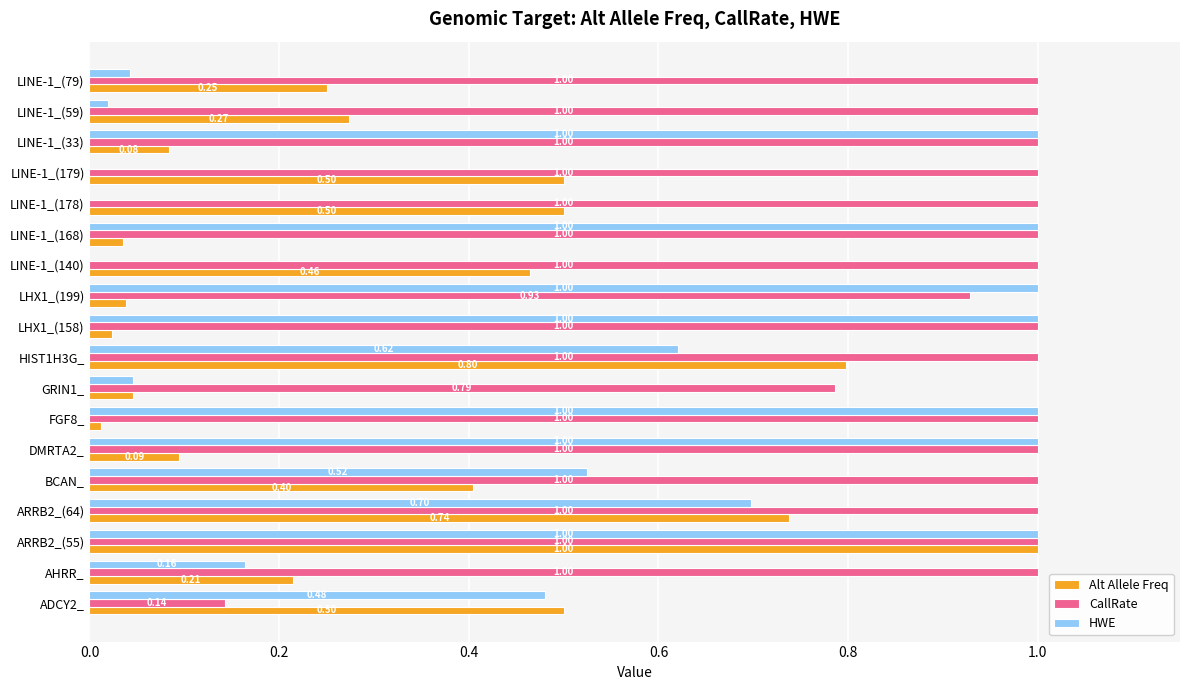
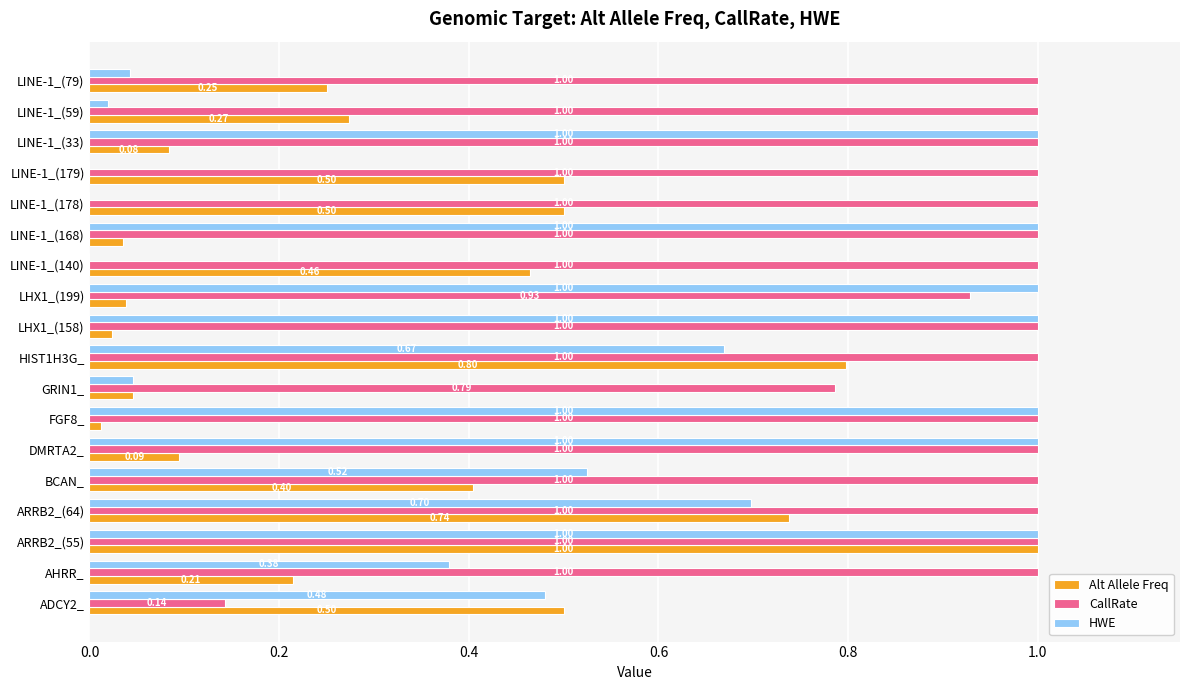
HWE, HIST1H3G_: 0.62 -> 0.67
HWE, AHRR_: 0.16 -> 0.38
